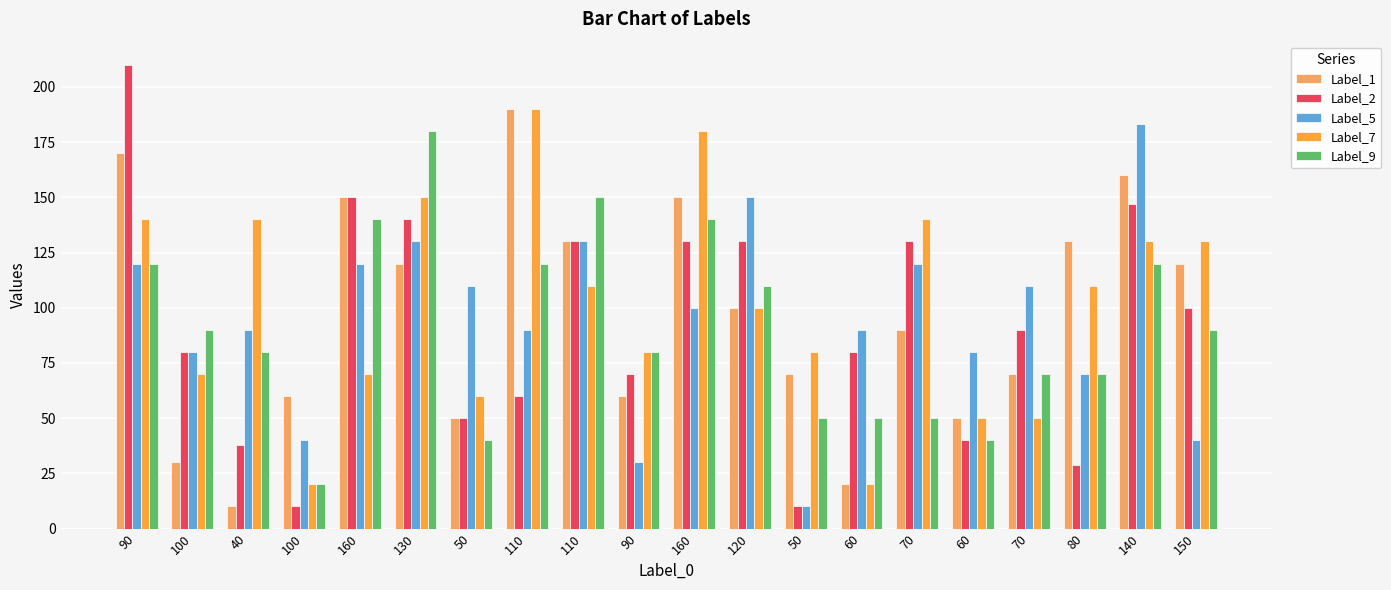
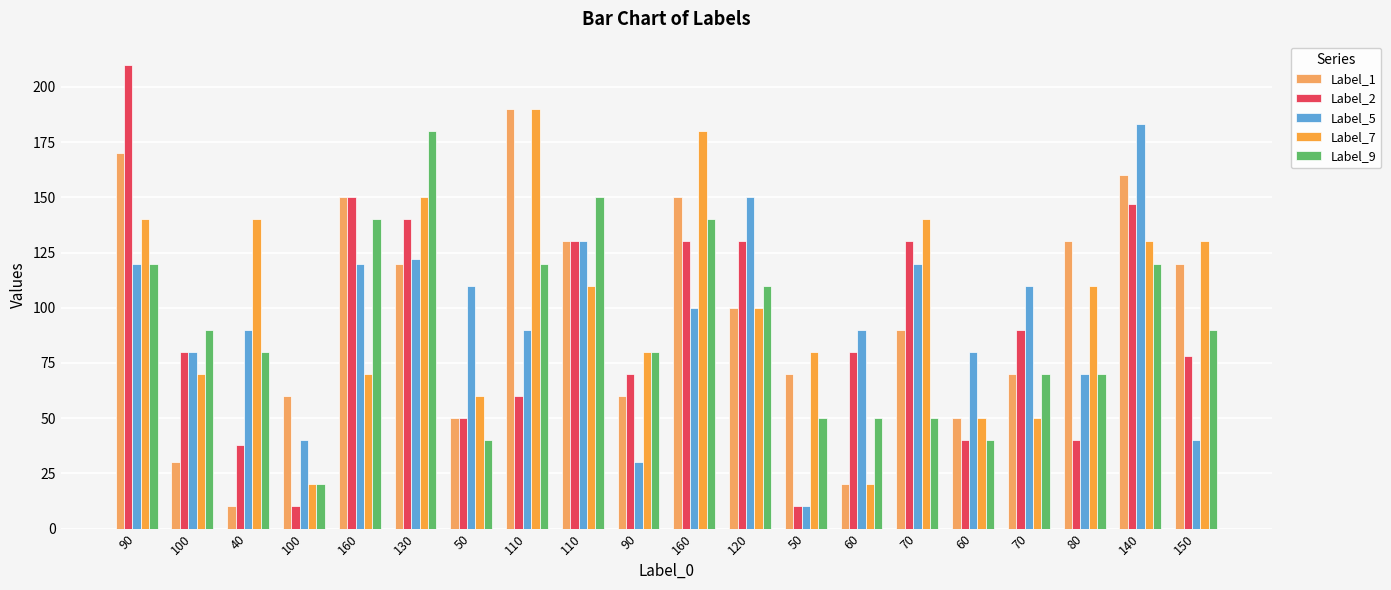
Label_5, 130: 130 -> 122
Label_2, 80: 29 -> 40
Label_2, 150: 100 -> 78
